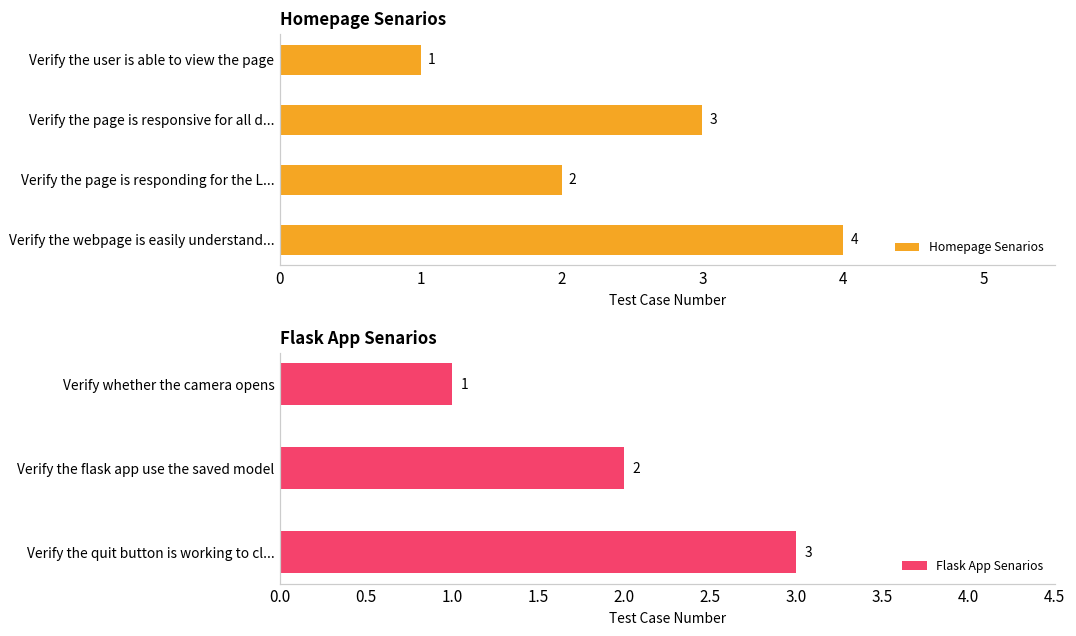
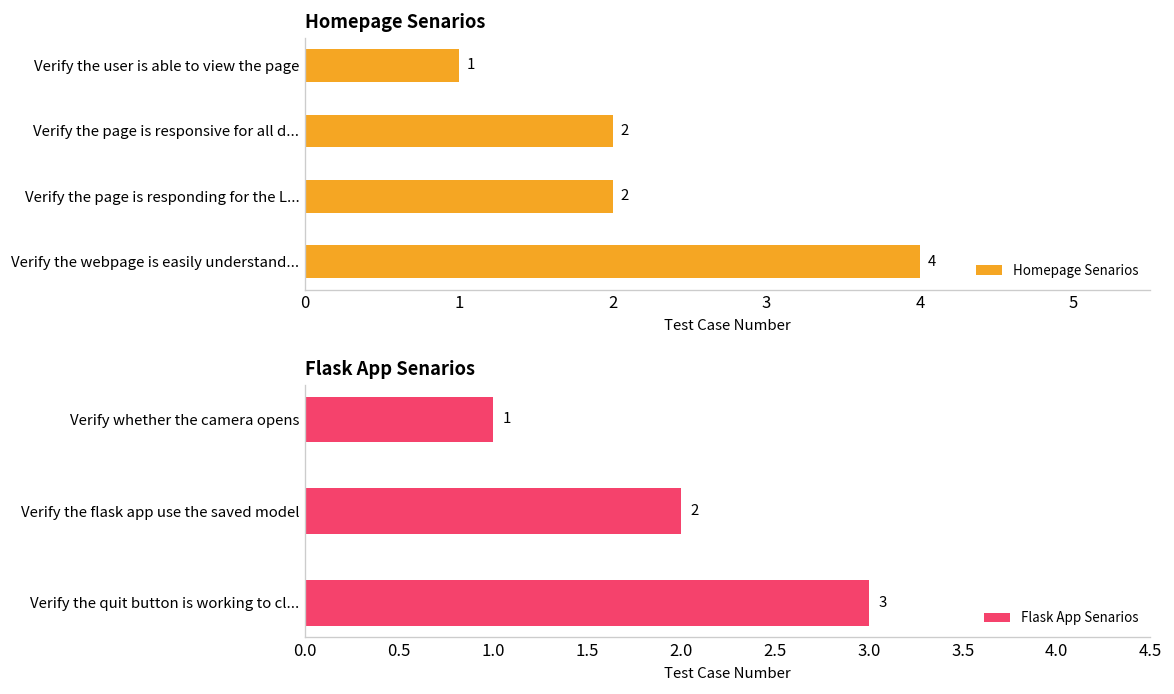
Homepage Senarios, Verify the page is responsive for all d...: 3 -> 2
